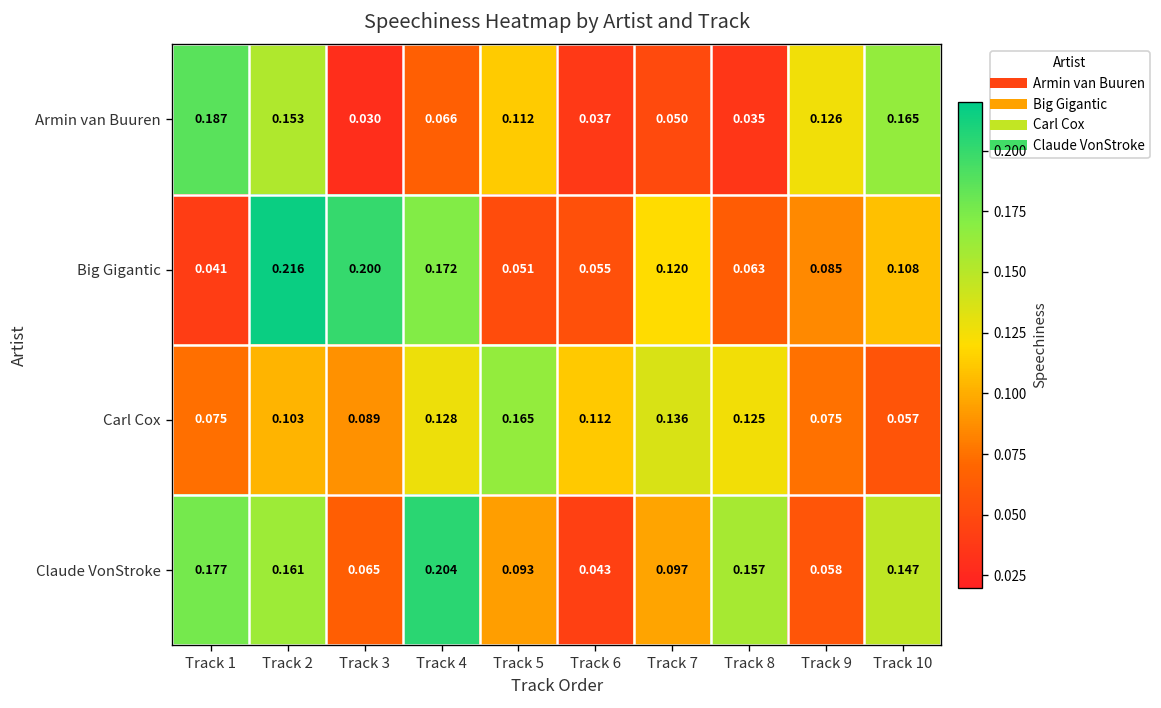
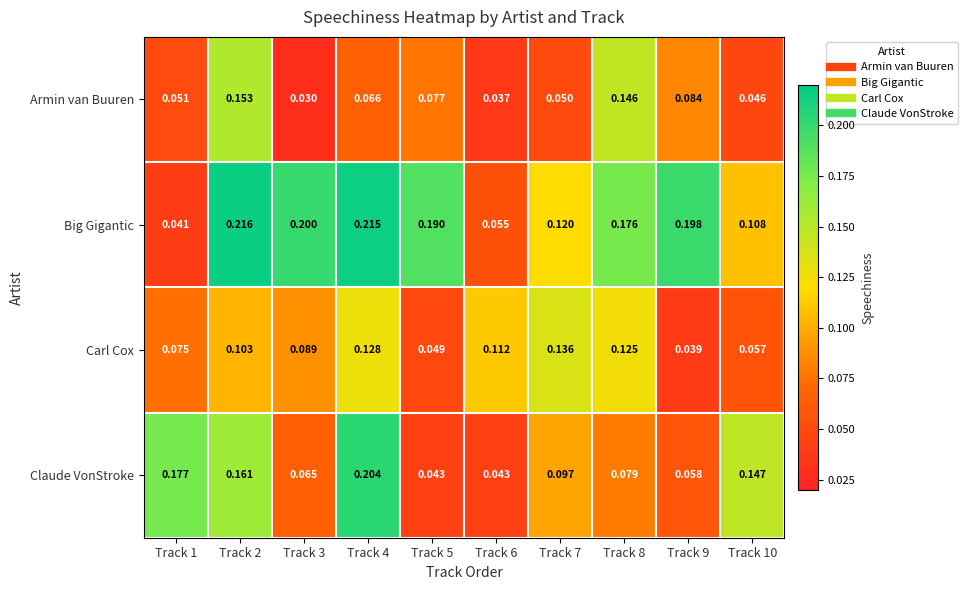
Armin van Buuren, Track 1: 0.187 -> 0.051
Armin van Buuren, Track 5: 0.112 -> 0.077
Armin van Buuren, Track 8: 0.035 -> 0.146
Armin van Buuren, Track 9: 0.126 -> 0.084
Armin van Buuren, Track 10: 0.165 -> 0.046
Big Gigantic, Track 4: 0.172 -> 0.215
Big Gigantic, Track 5: 0.051 -> 0.190
Big Gigantic, Track 8: 0.063 -> 0.176
Big Gigantic, Track 9: 0.085 -> 0.198
Carl Cox, Track 5: 0.165 -> 0.049
Carl Cox, Track 9: 0.075 -> 0.039
Claude VonStroke, Track 5: 0.093 -> 0.043
Claude VonStroke, Track 8: 0.157 -> 0.079
